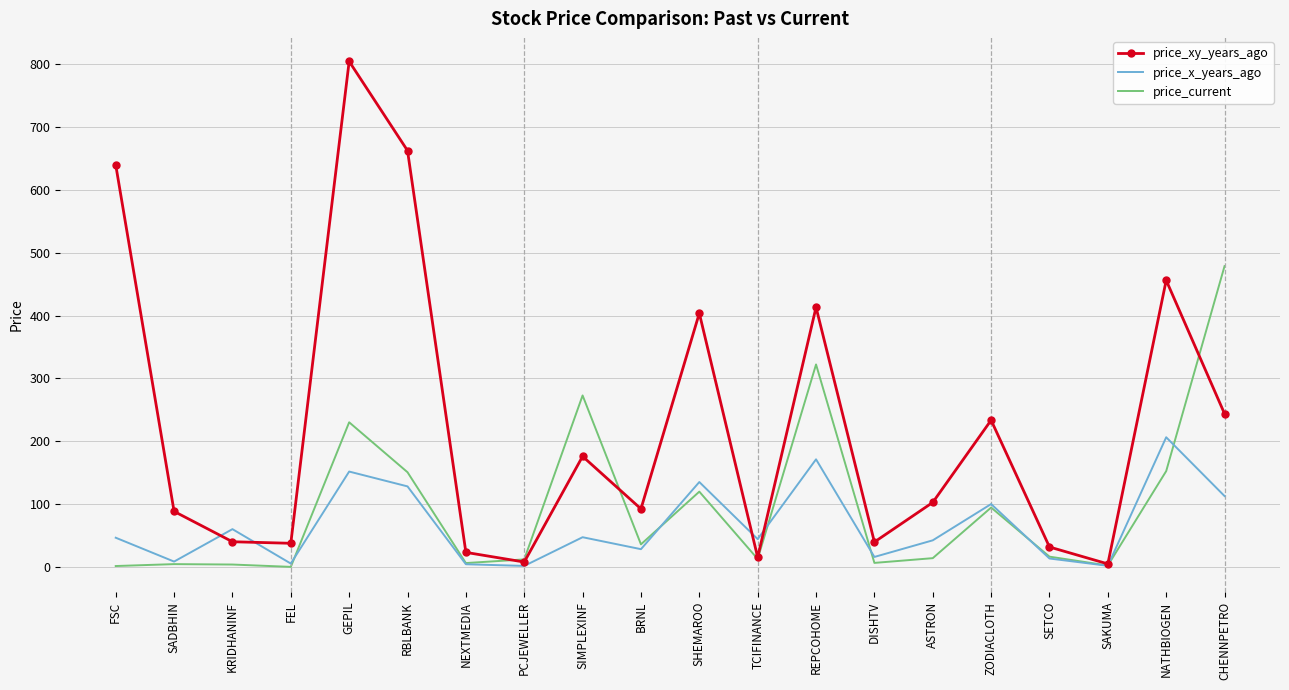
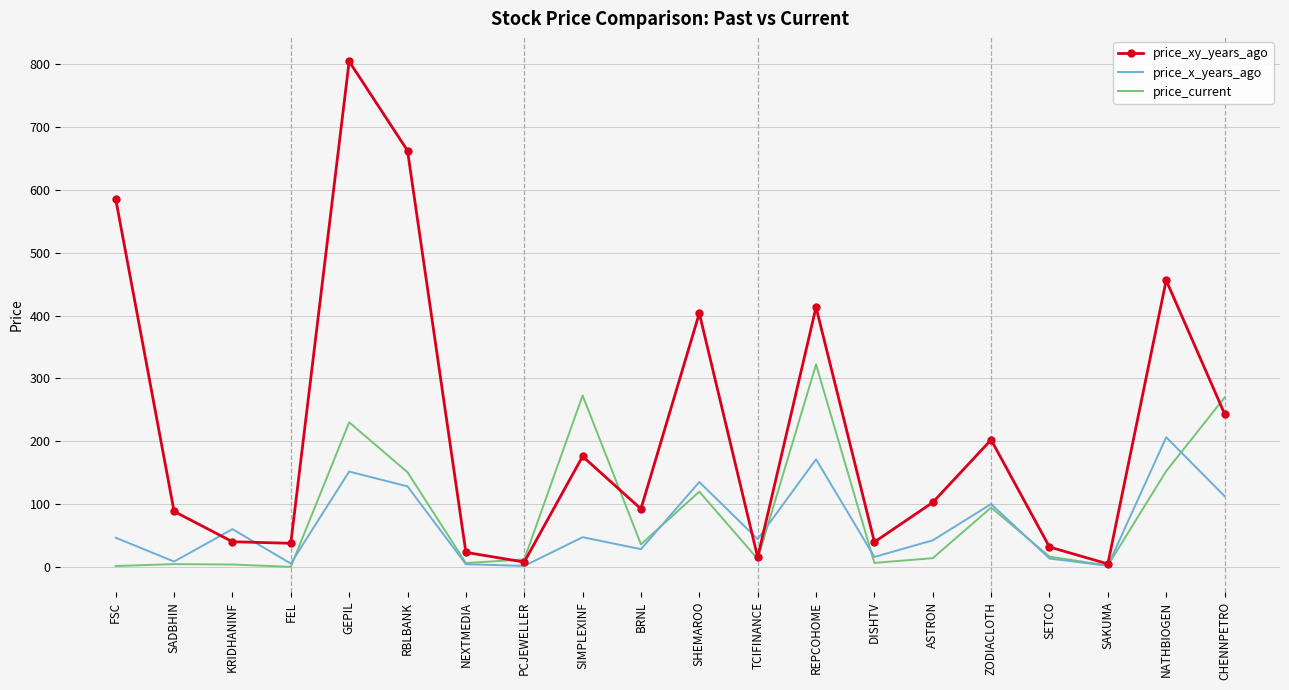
price_xy_years_ago, FSC: 640 -> 590
price_xy_years_ago, ZODIACLOTH: 230 -> 200
price_current, CHENNPETRO: 480 -> 270
